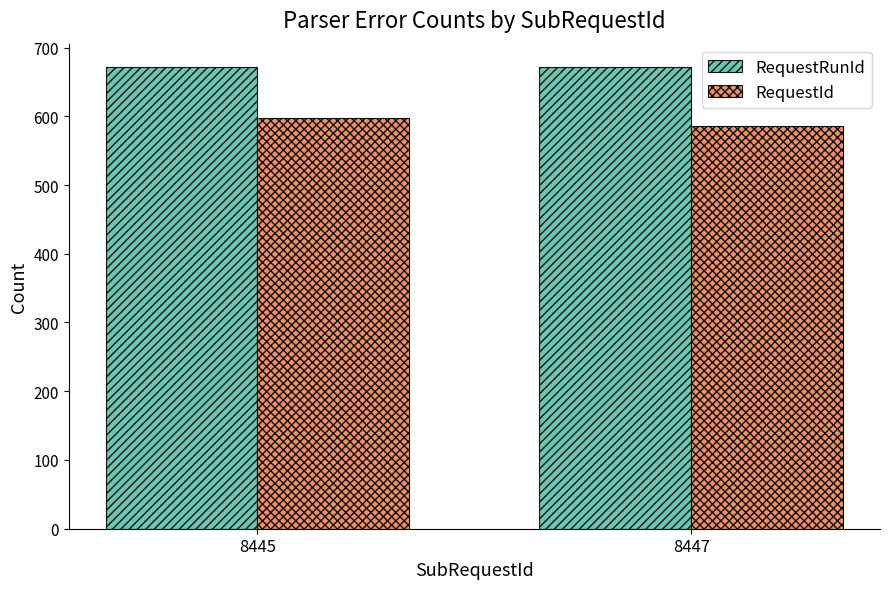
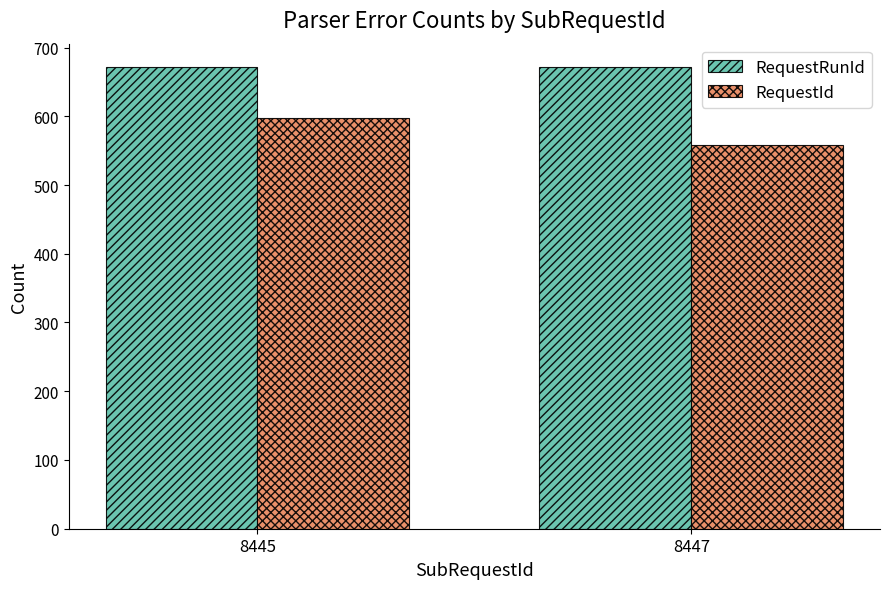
RequestId, 8447: 590 -> 560
